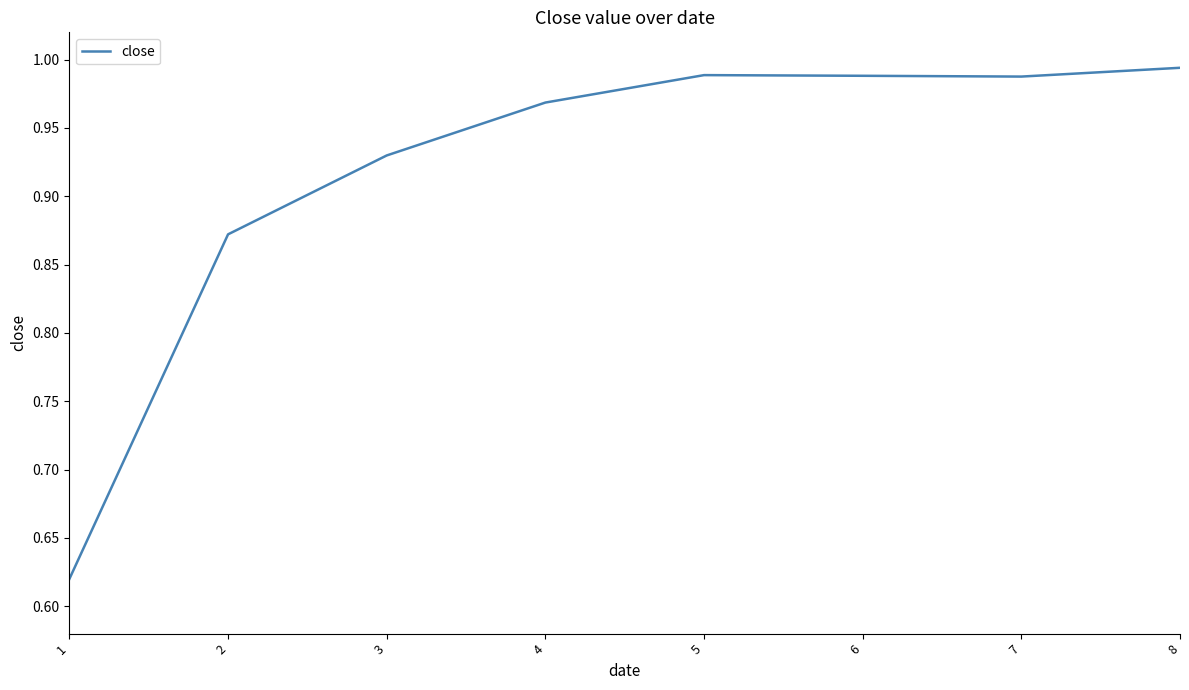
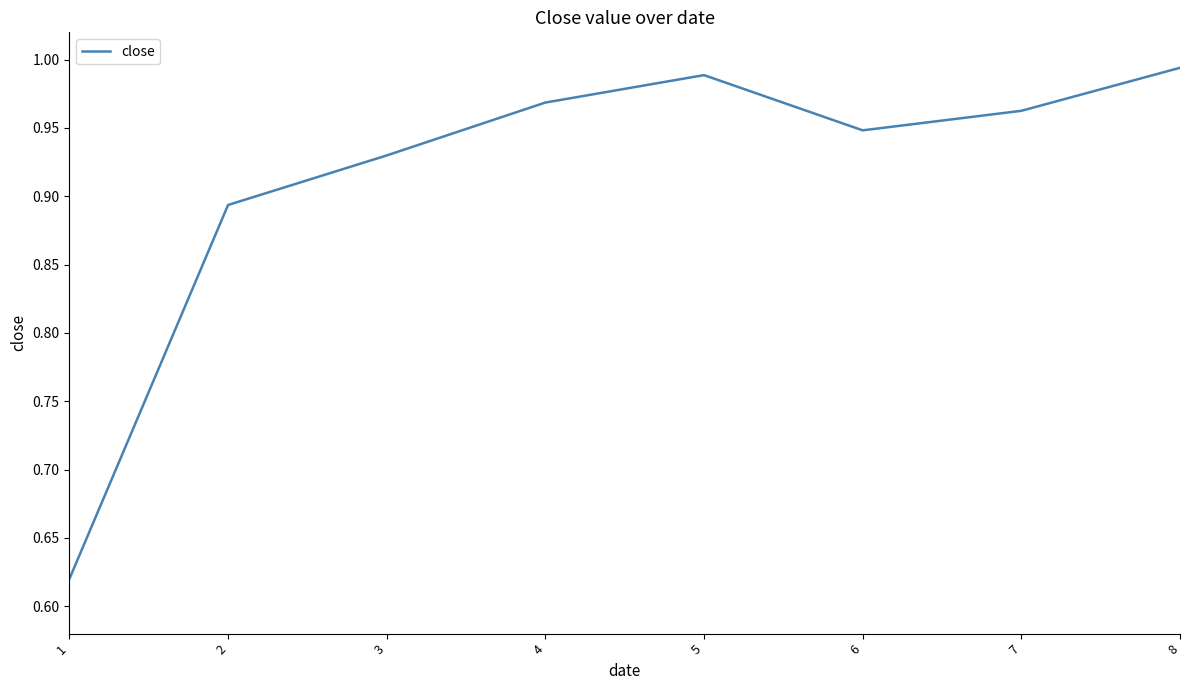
2: 0.872 -> 0.894
6: 0.988 -> 0.948
7: 0.988 -> 0.963
